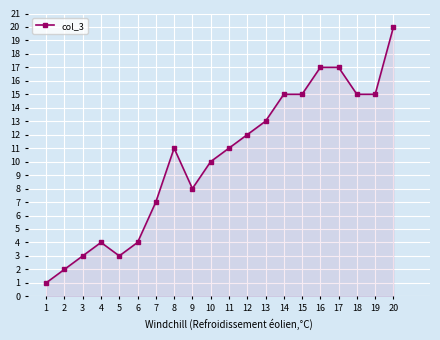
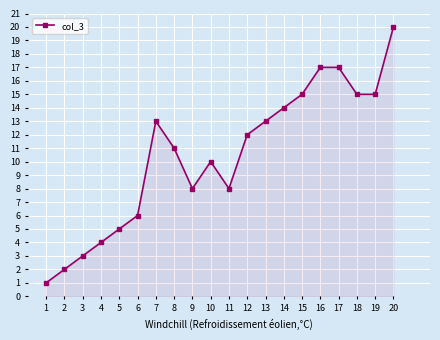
5: 3 -> 5
6: 4 -> 6
7: 7 -> 13
11: 11 -> 8
14: 15 -> 14
